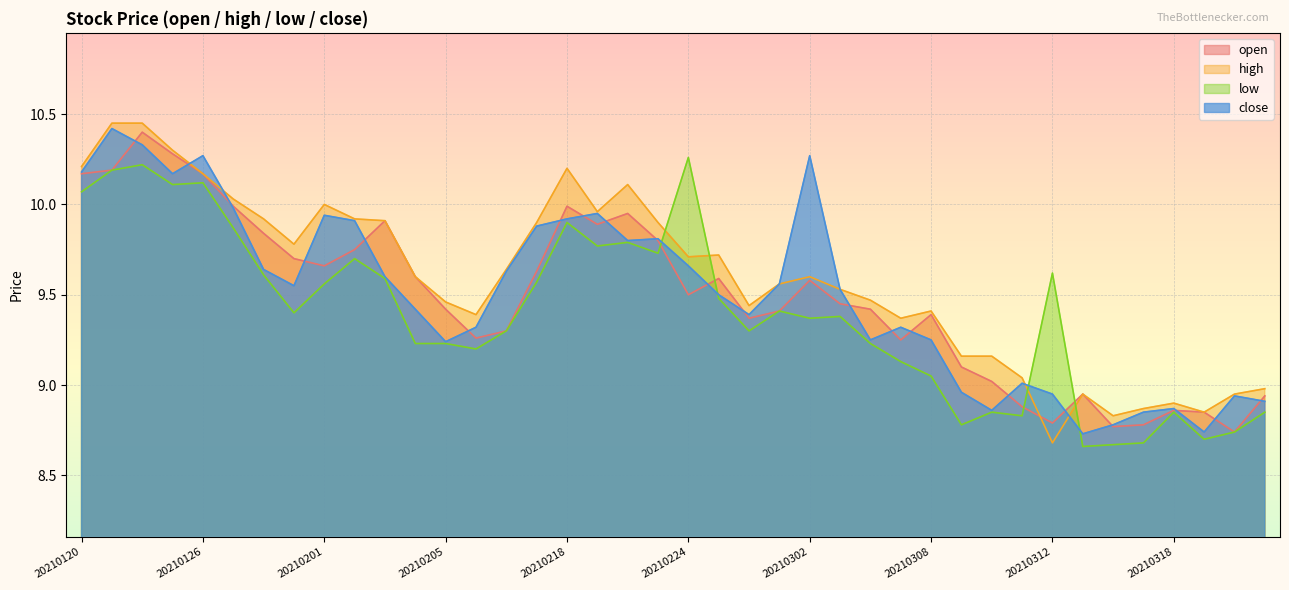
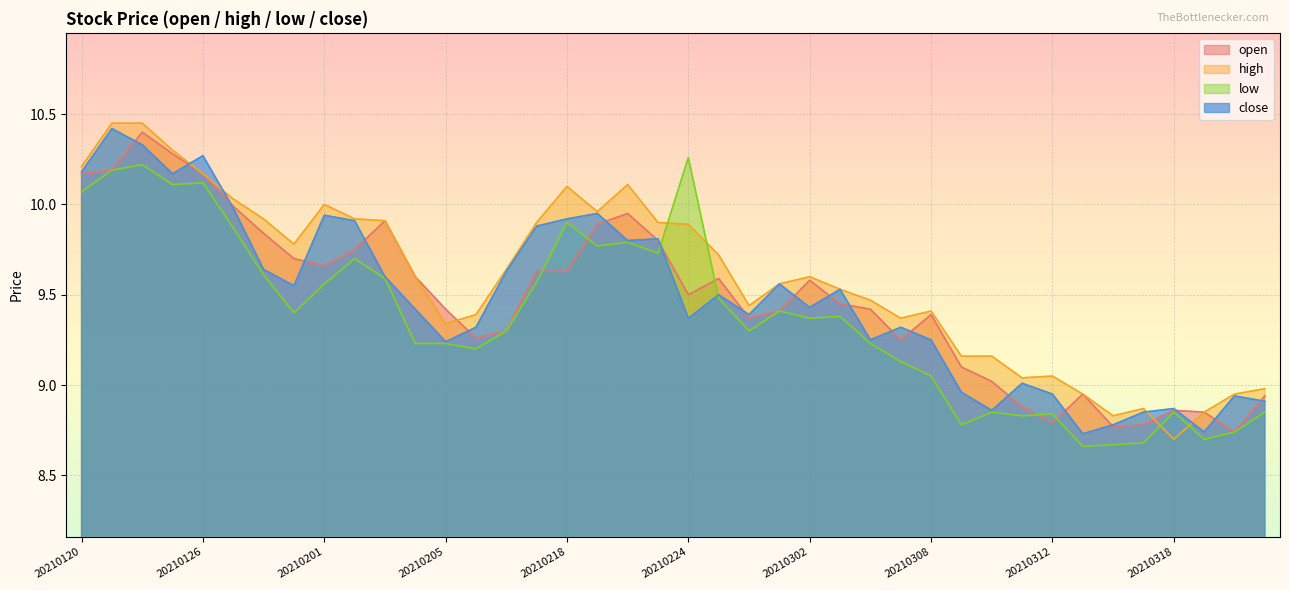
high, 20210205: 9.46 -> 9.34
open, 20210218: 9.99 -> 9.63
high, 20210218: 10.2 -> 10.1
high, 20210224: 9.71 -> 9.89
close, 20210224: 9.66 -> 9.37
close, 20210302: 10.27 -> 9.43
high, 20210312: 8.68 -> 9.05
low, 20210312: 9.62 -> 8.84
high, 20210318: 8.9 -> 8.7
